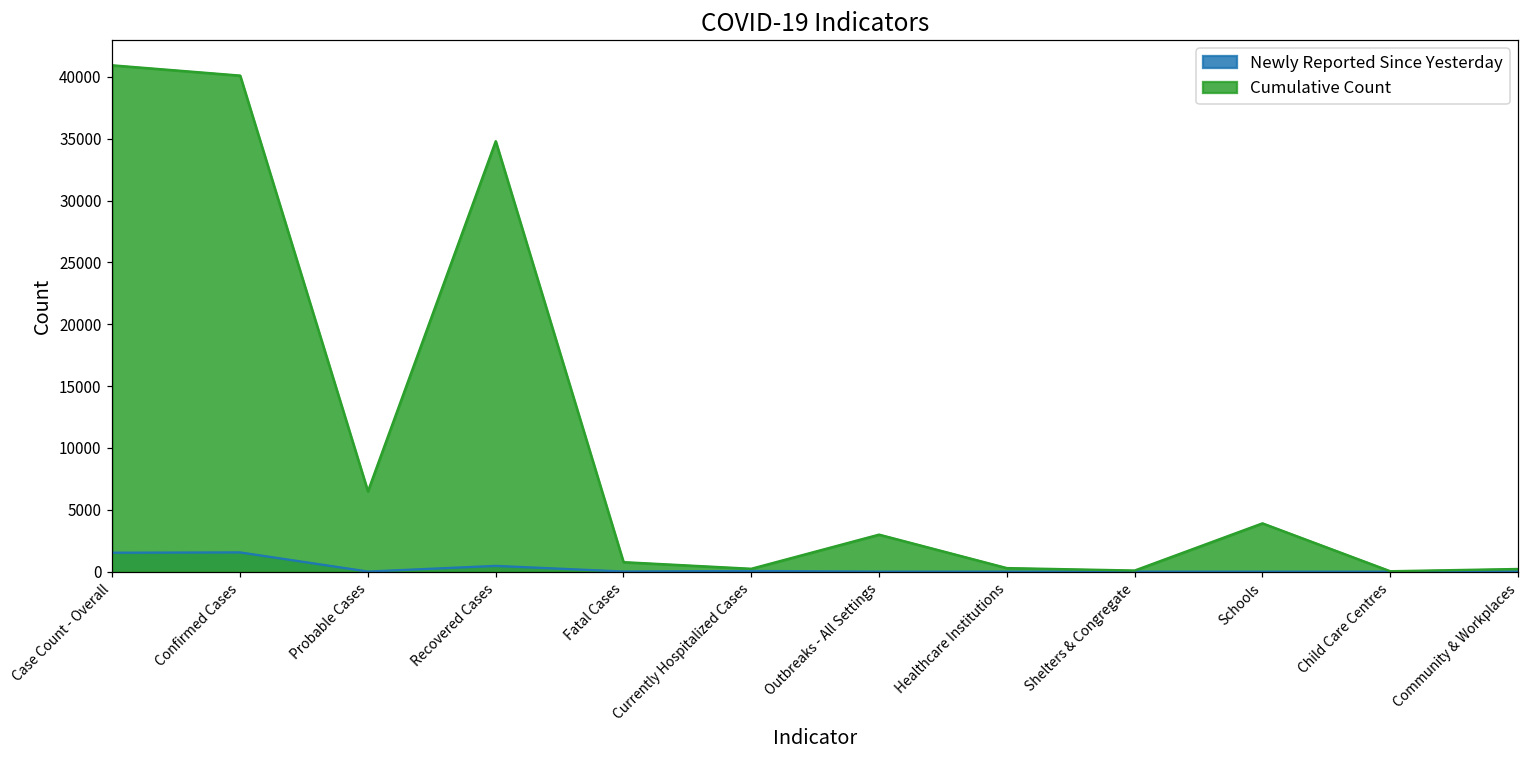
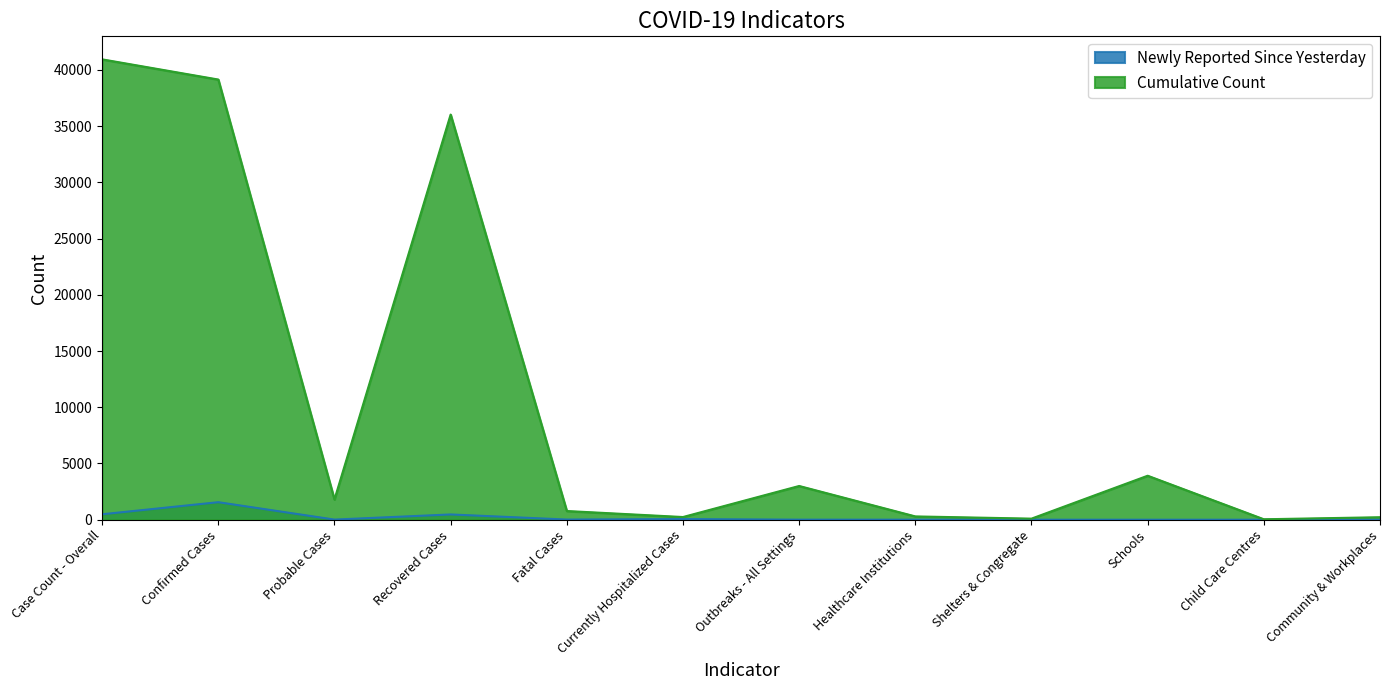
Newly Reported Since Yesterday, Case Count - Overall: 1500 -> 500
Cumulative Count, Confirmed Cases: 40100 -> 39100
Cumulative Count, Probable Cases: 6500 -> 1800
Cumulative Count, Recovered Cases: 34800 -> 36000
